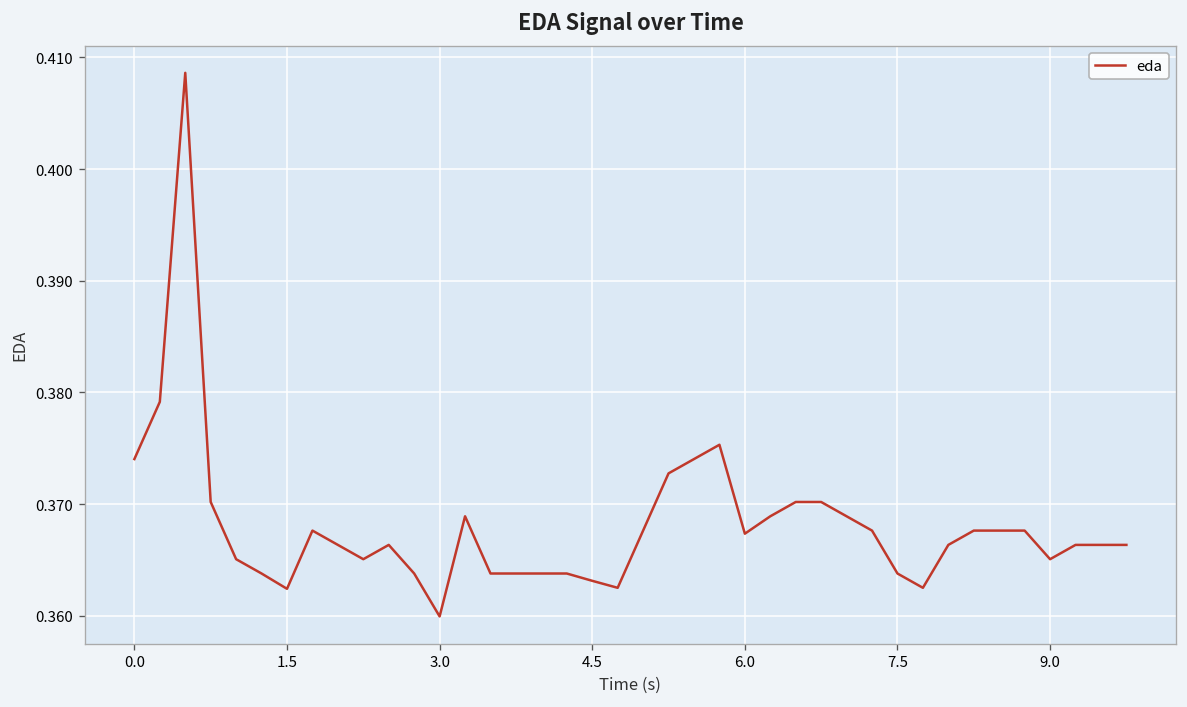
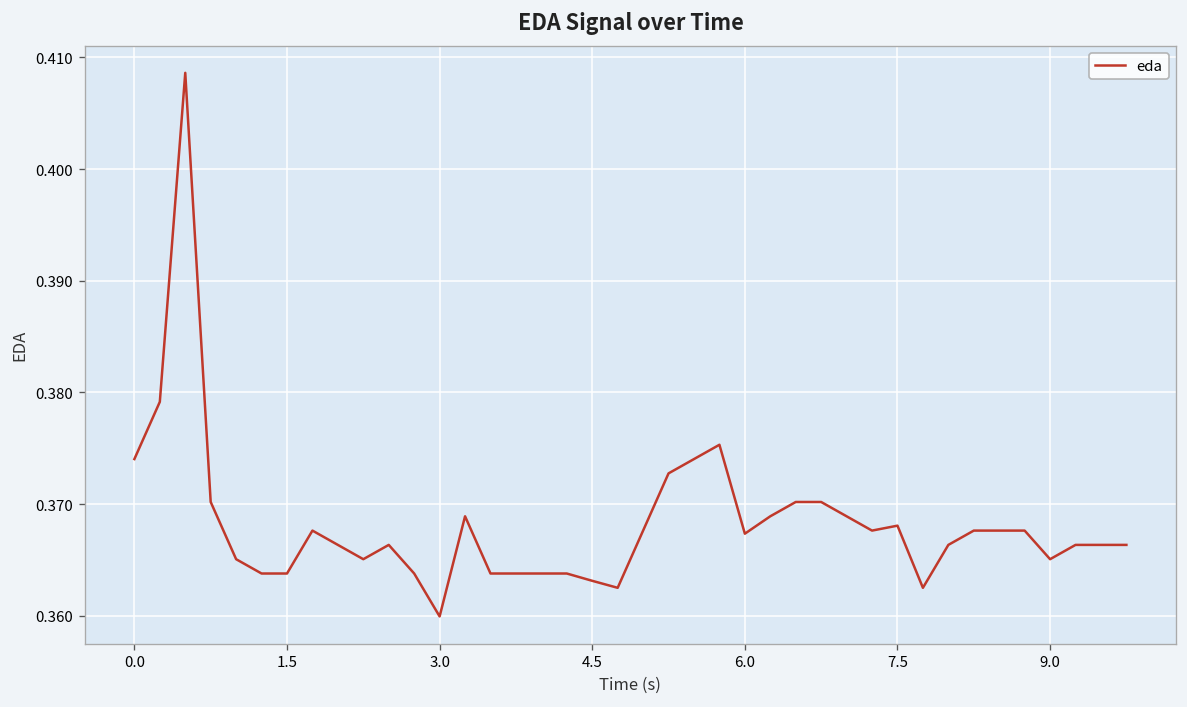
1.5: 0.362 -> 0.364
7.5: 0.364 -> 0.368
